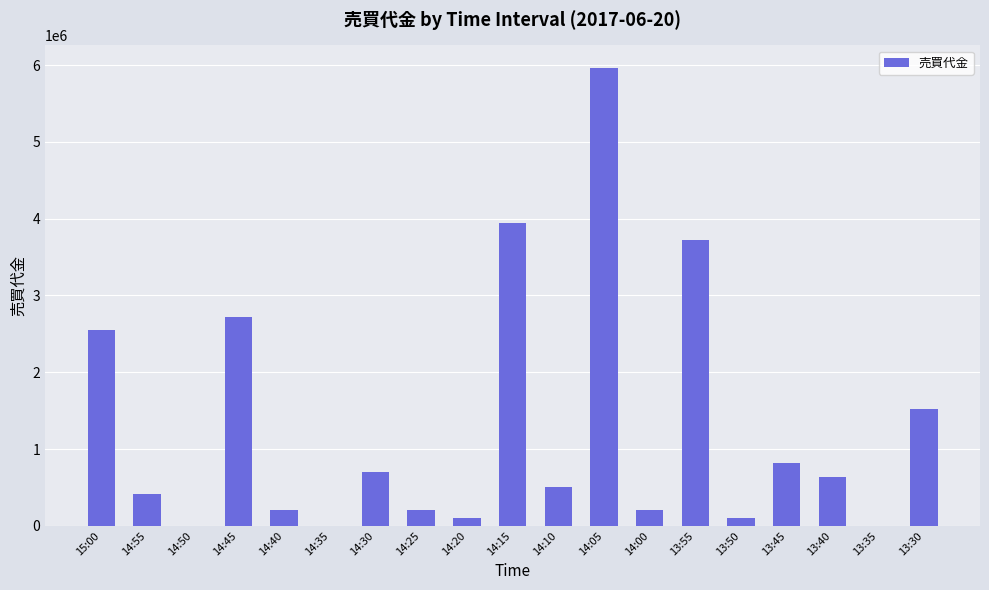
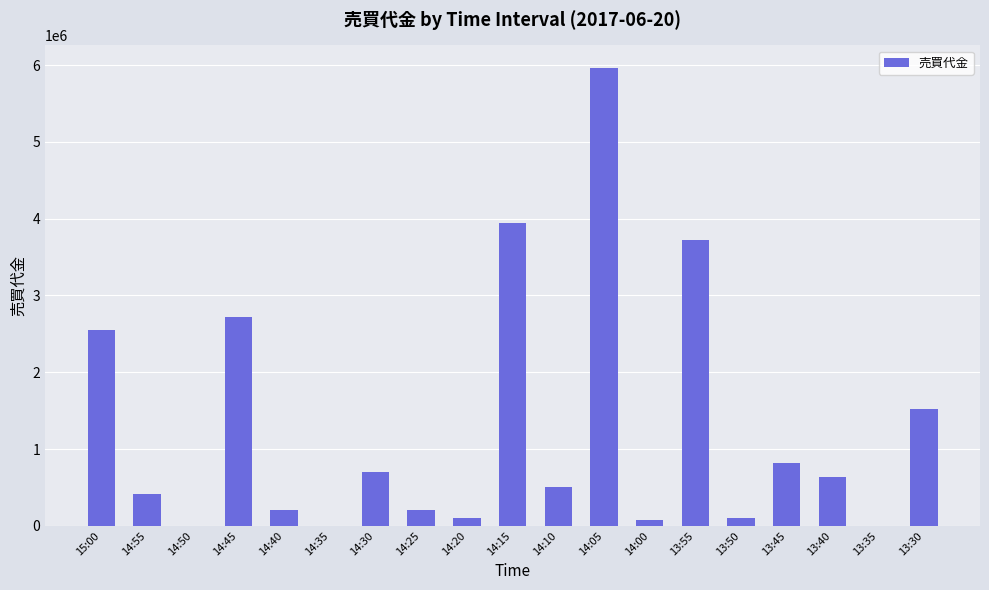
14:00: 200000 -> 100000
